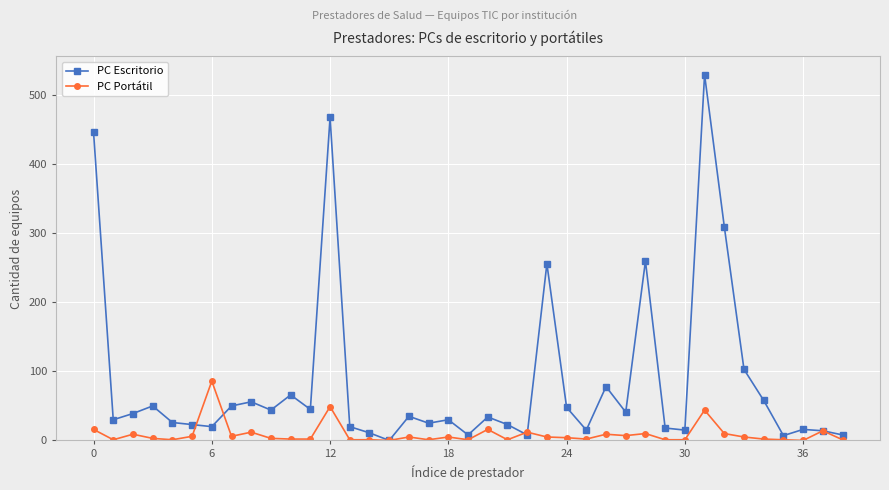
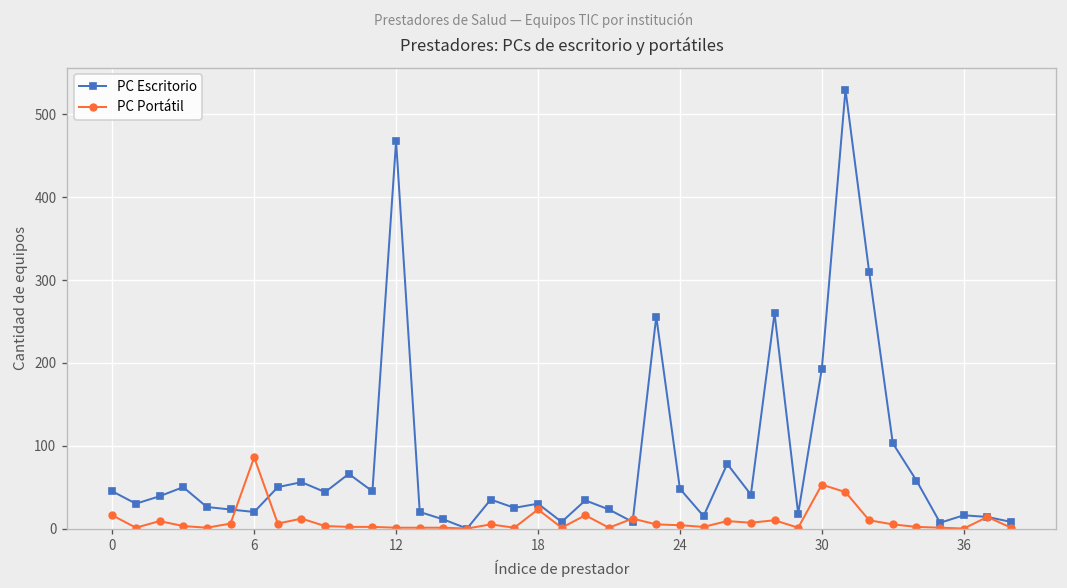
PC Escritorio, 0: 450 -> 50
PC Portátil, 12: 50 -> 0
PC Portátil, 18: 10 -> 20
PC Escritorio, 30: 20 -> 190
PC Portátil, 30: 0 -> 50
